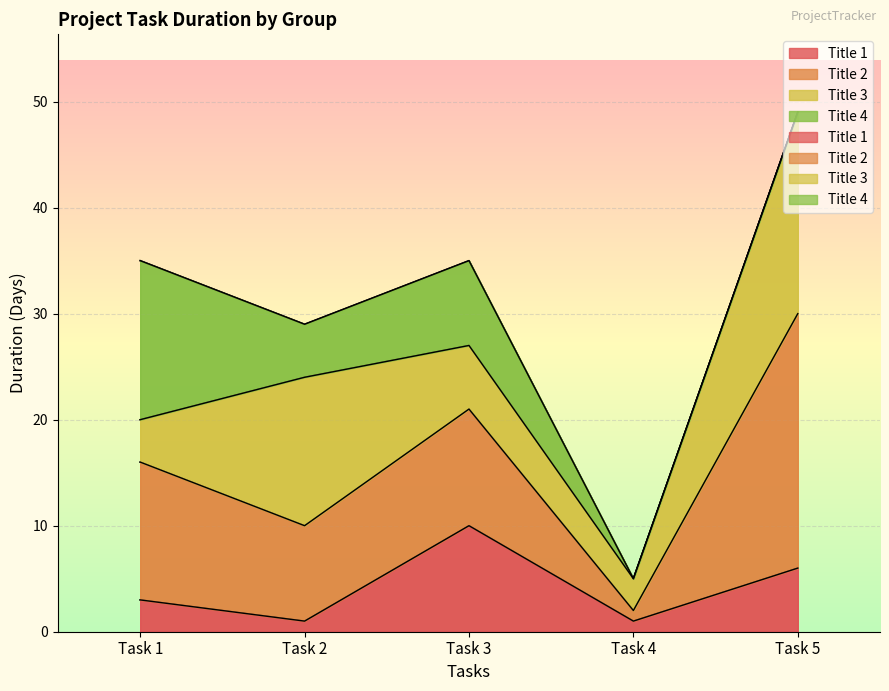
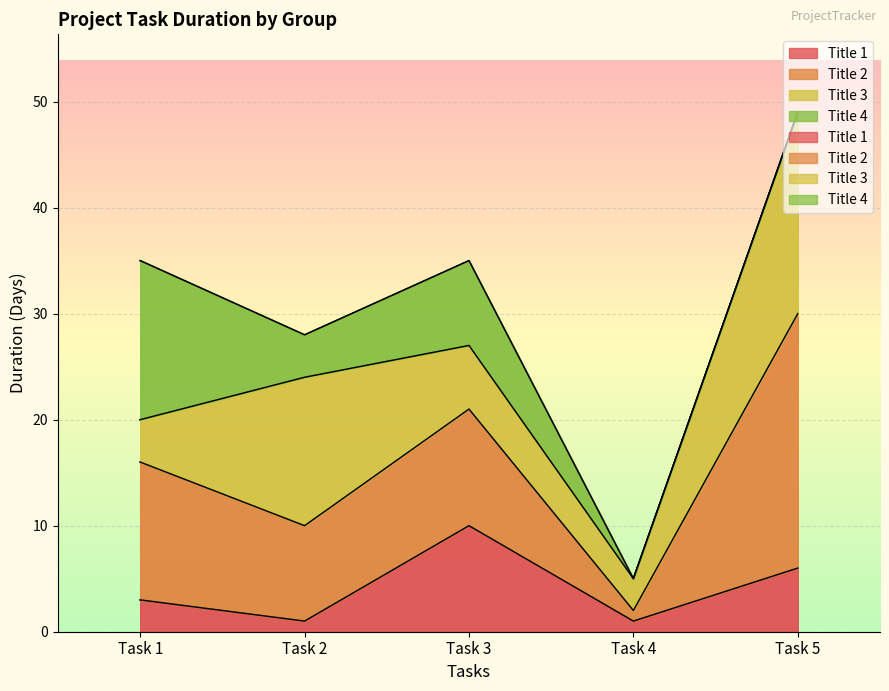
Title 4, Task 2: 5 -> 4
